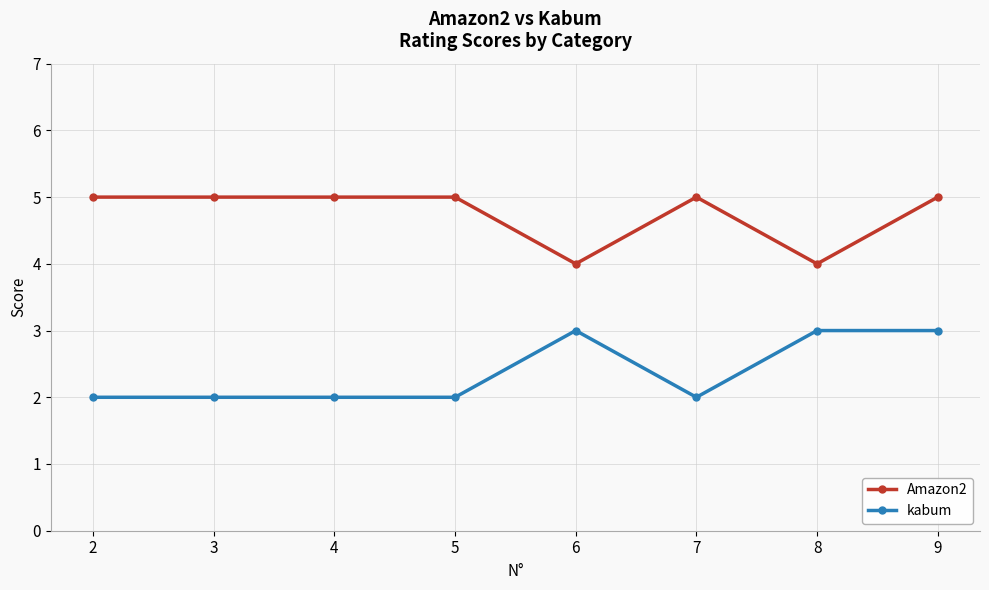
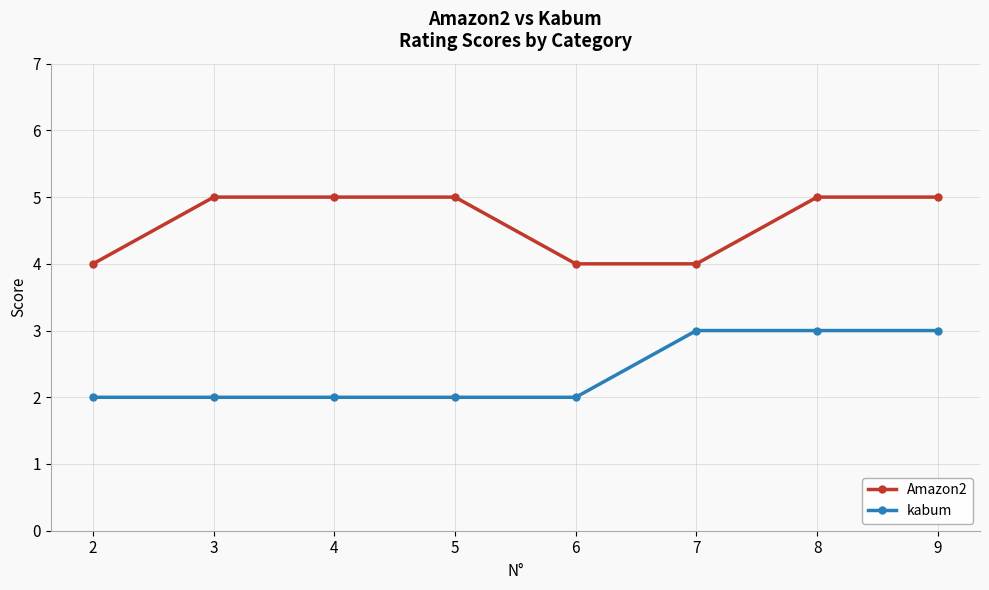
Amazon2, 2: 5 -> 4
kabum, 6: 3 -> 2
Amazon2, 7: 5 -> 4
kabum, 7: 2 -> 3
Amazon2, 8: 4 -> 5
